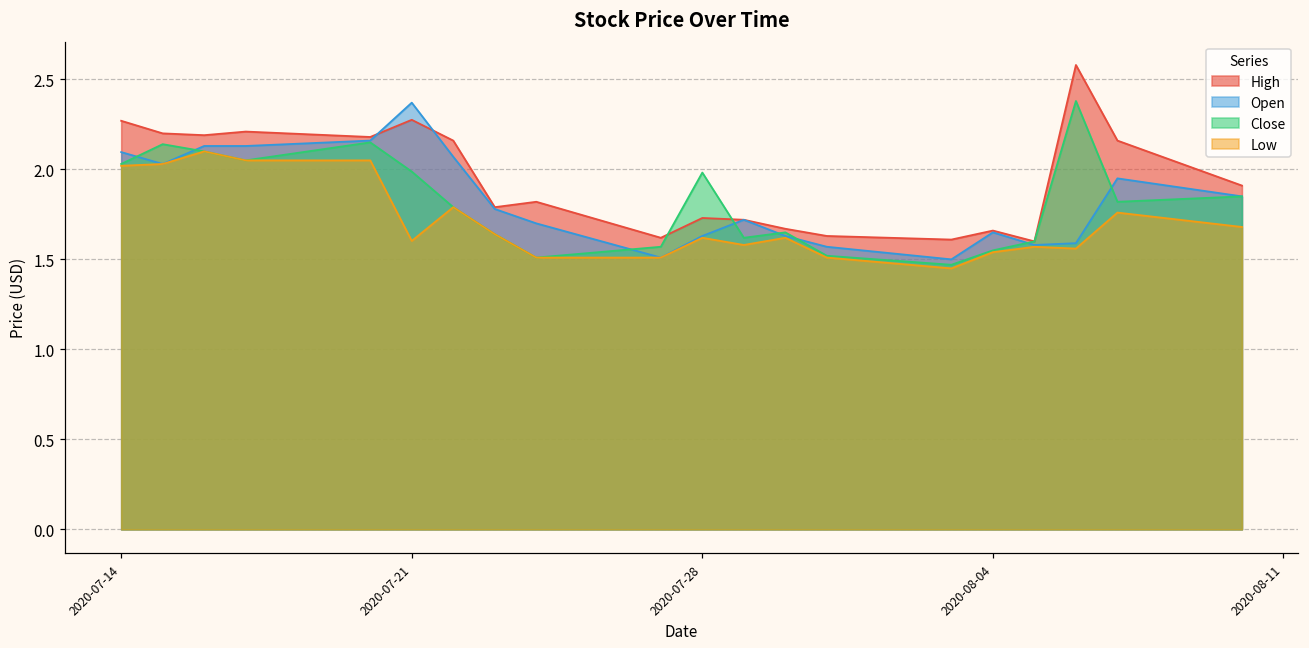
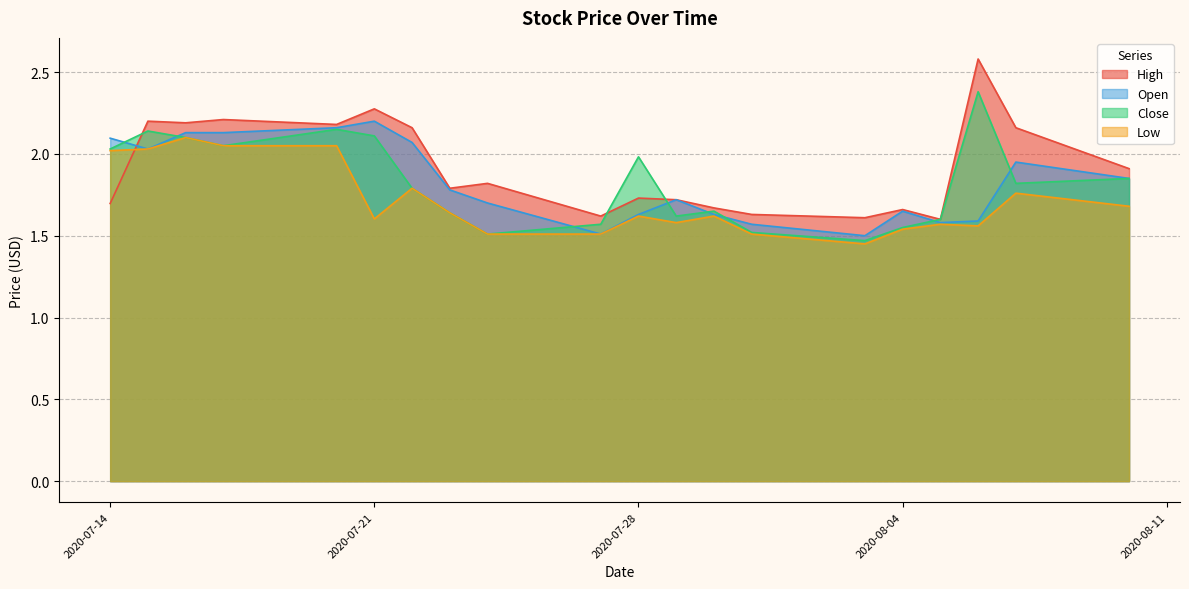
High, 2020-07-14: 2.27 -> 1.70
Open, 2020-07-21: 2.37 -> 2.20
Close, 2020-07-21: 1.99 -> 2.11
